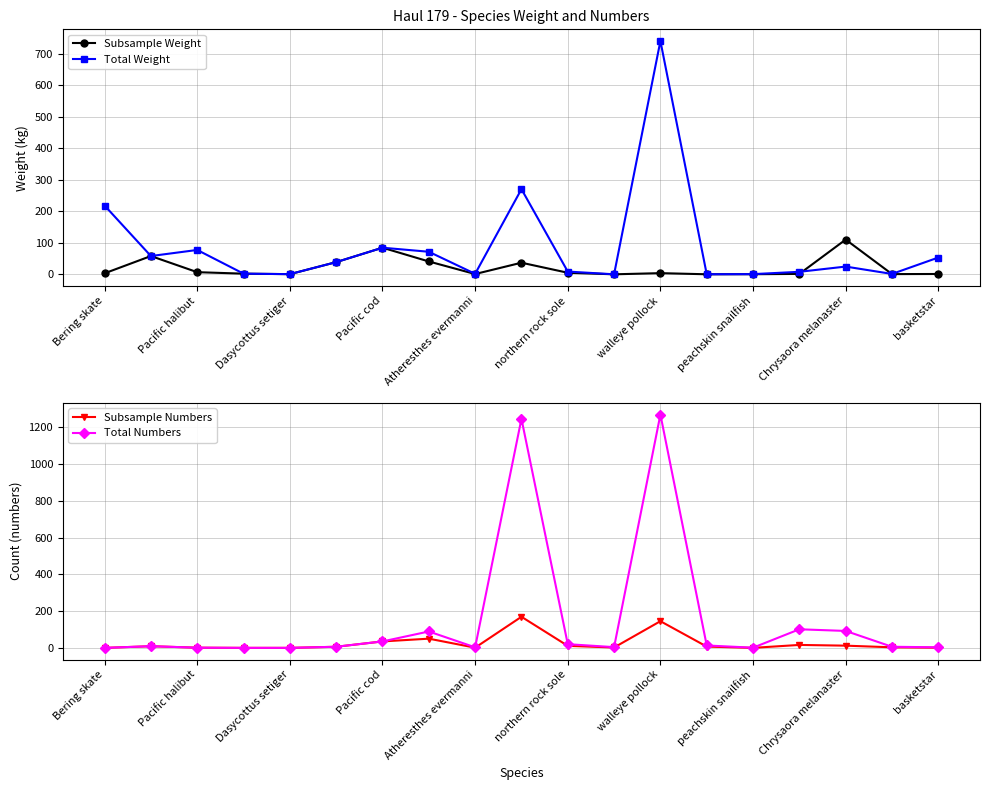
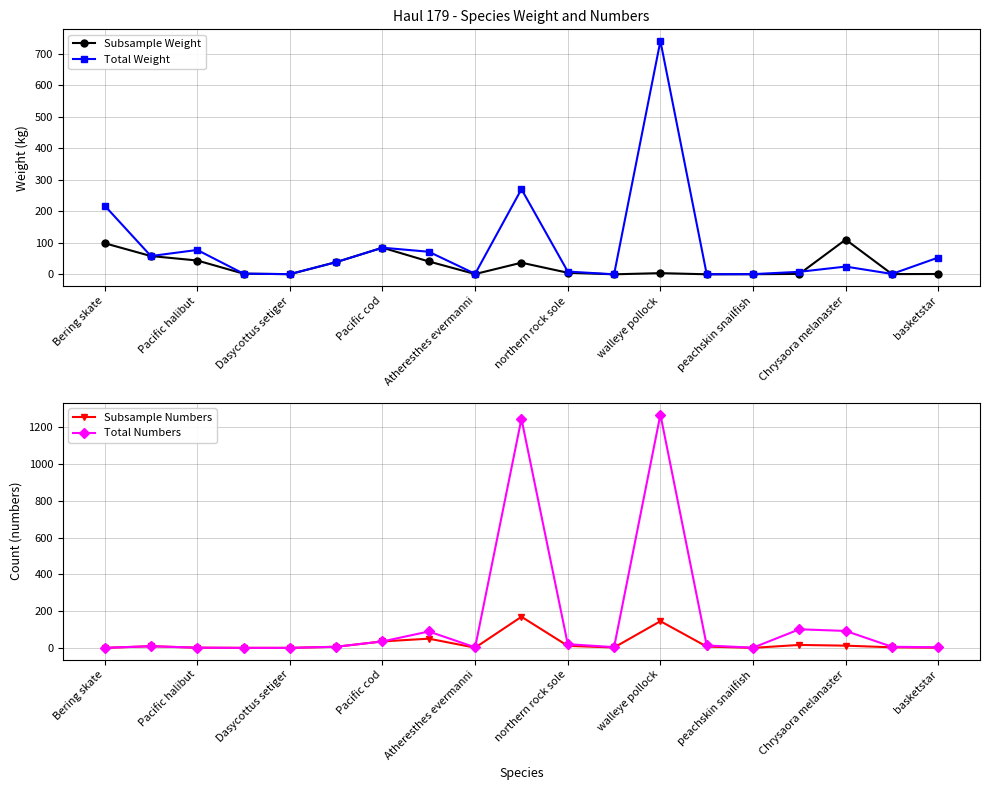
Haul 179 - Species Weight and Numbers, Subsample Weight, Bering skate: 0 -> 100
Haul 179 - Species Weight and Numbers, Subsample Weight, Pacific halibut: 10 -> 40
